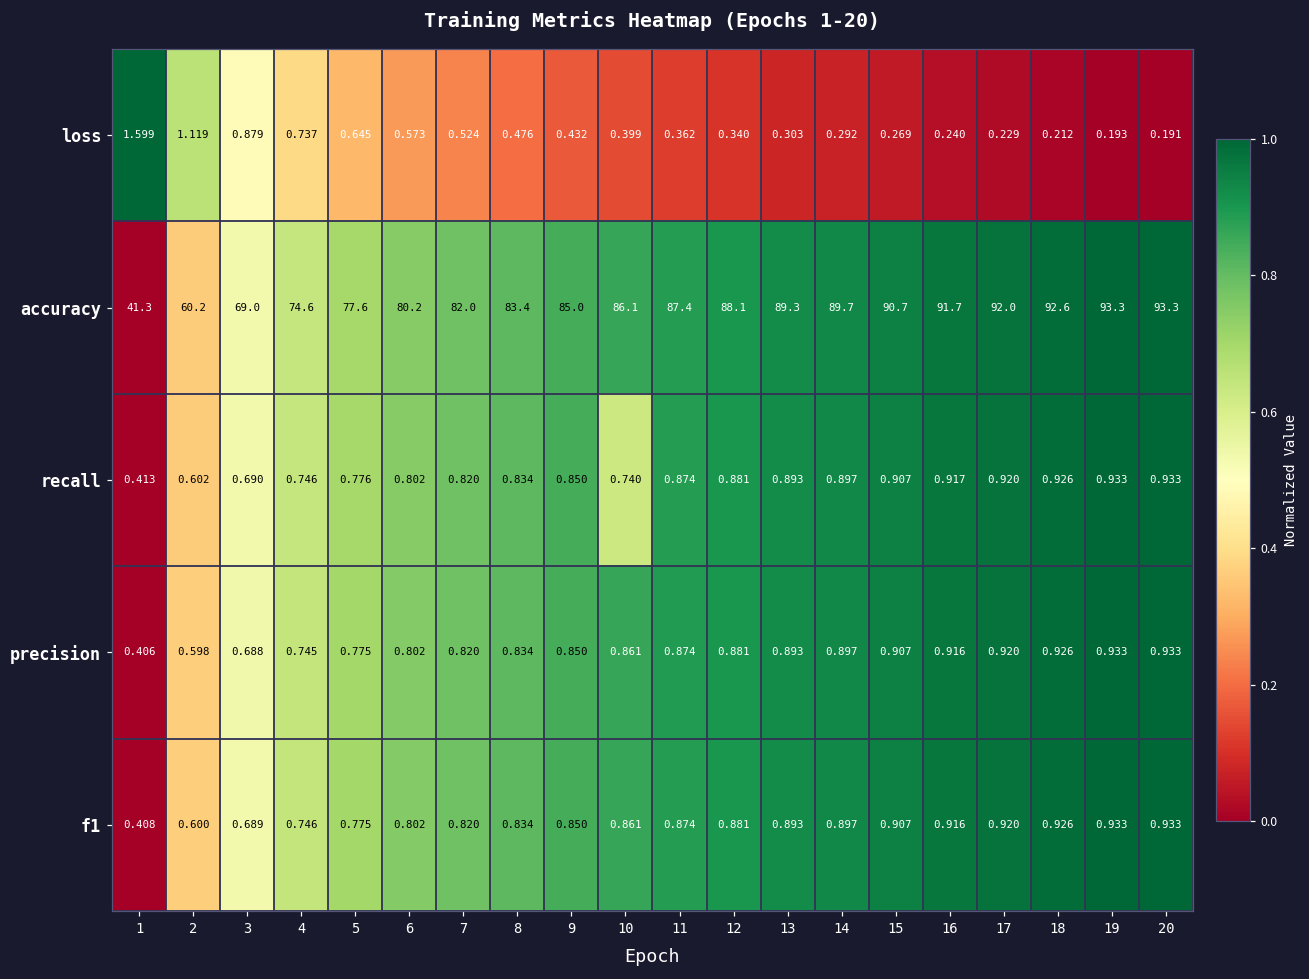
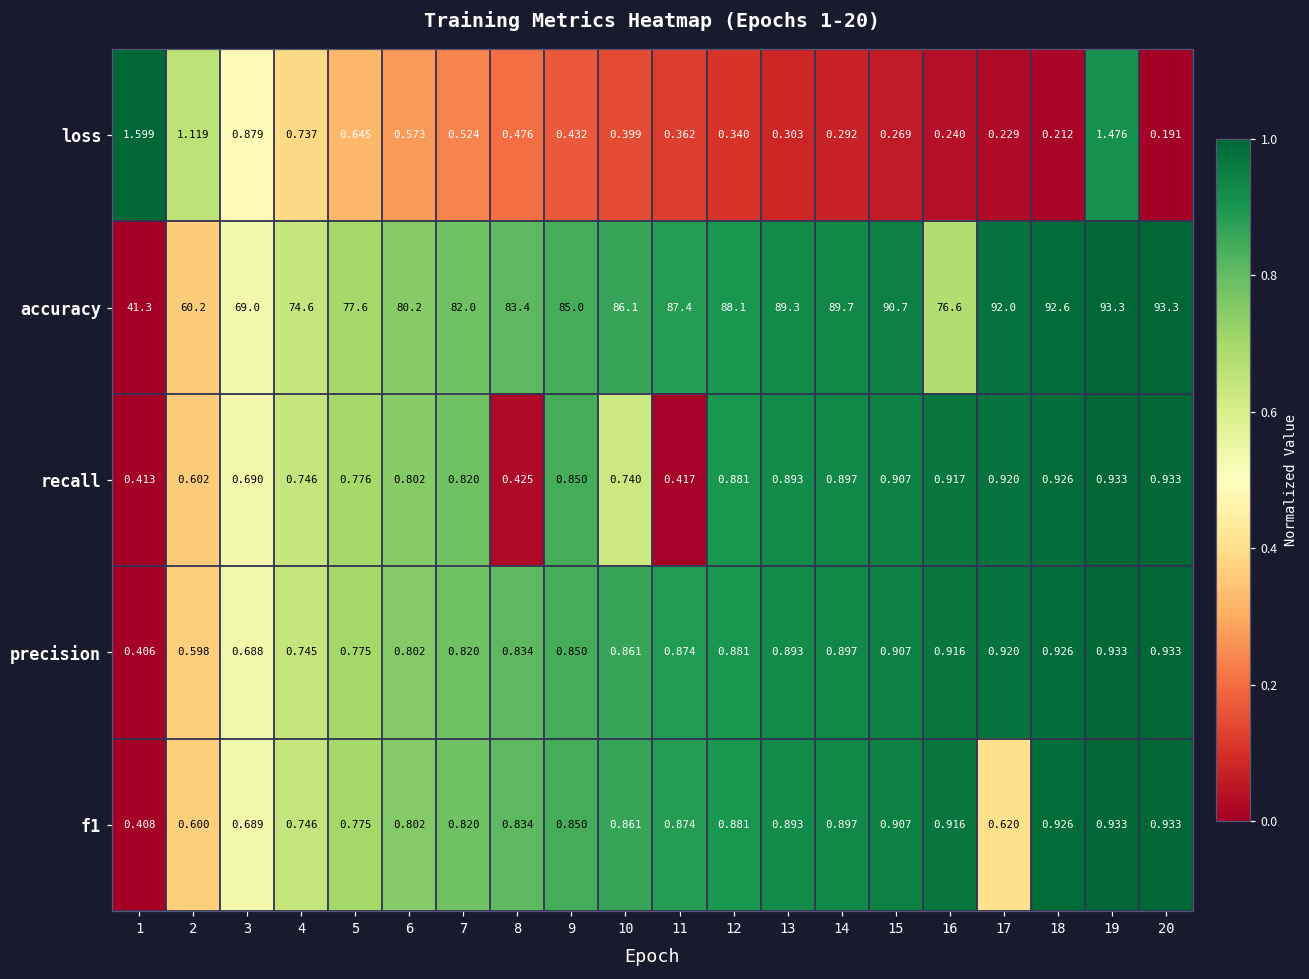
loss, 19: 0.193 -> 1.476
accuracy, 16: 91.7 -> 76.6
recall, 8: 0.834 -> 0.425
recall, 11: 0.874 -> 0.417
f1, 17: 0.920 -> 0.620
